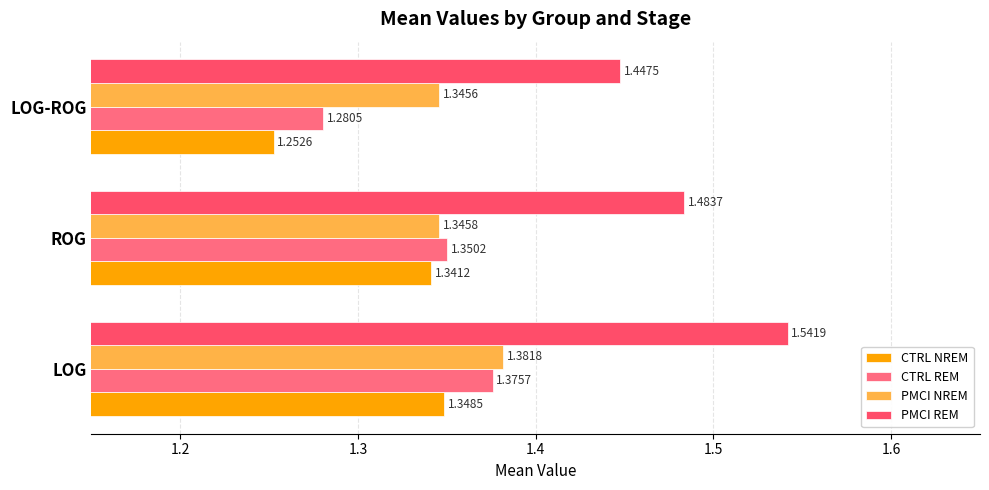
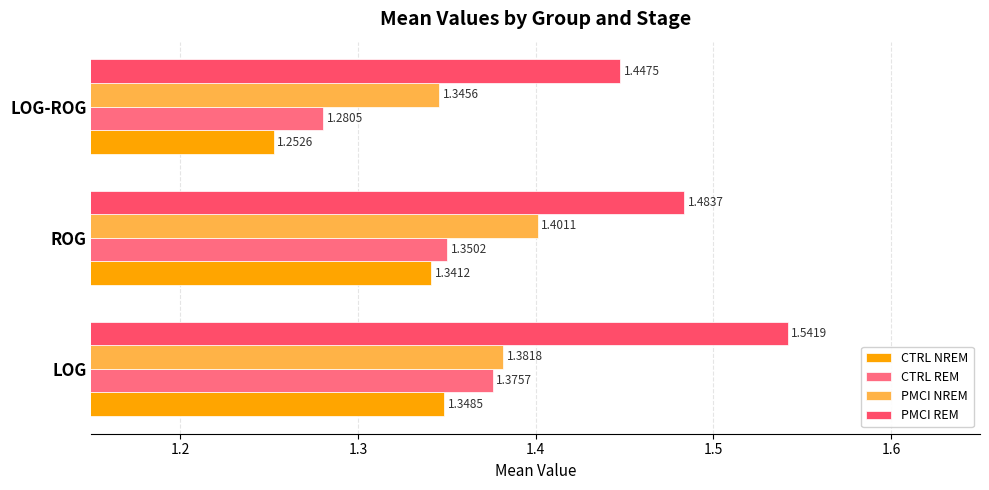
PMCI NREM, ROG: 1.3458 -> 1.4011
